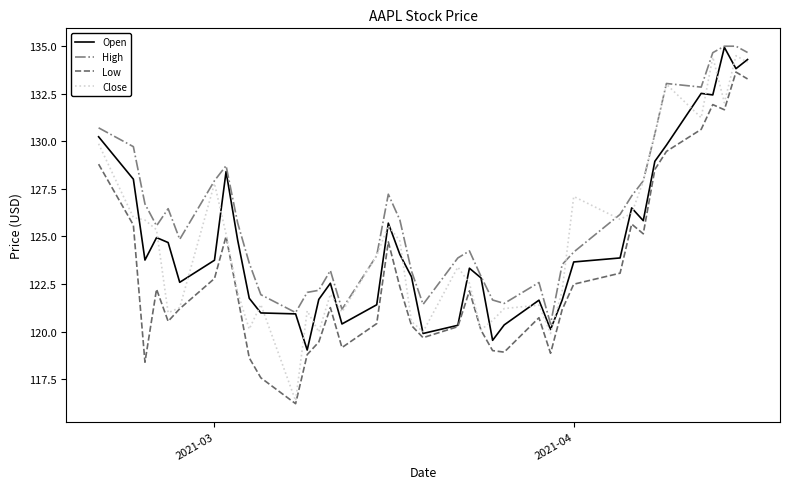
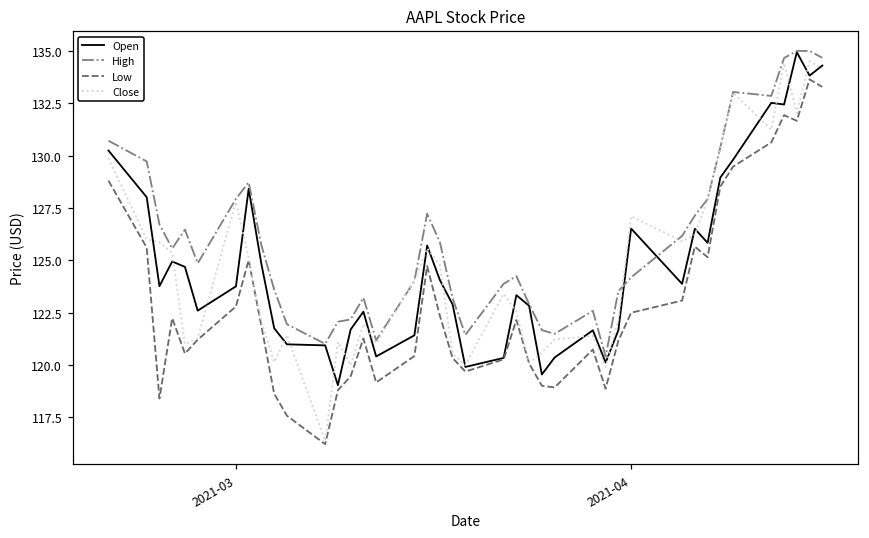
Open, 2021-04: 123.7 -> 126.5
